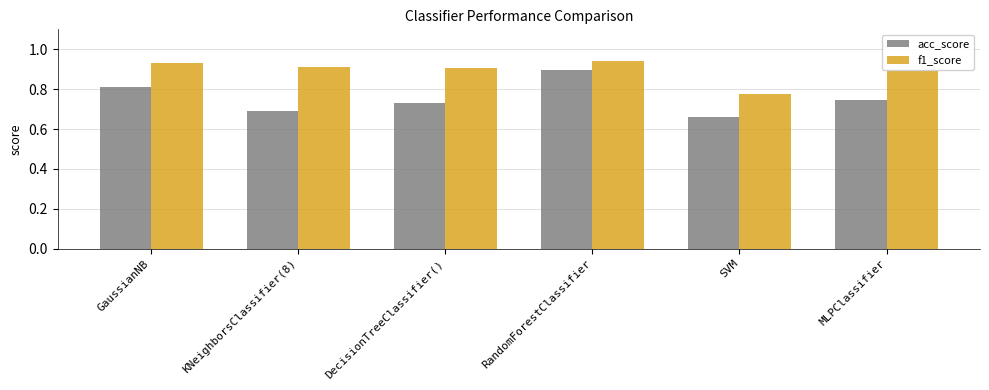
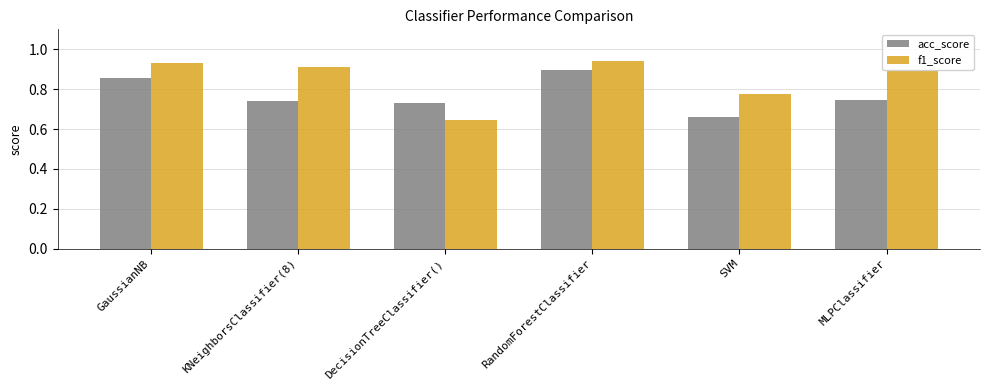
acc_score, GaussianNB: 0.81 -> 0.86
acc_score, KNeighborsClassifier(8): 0.69 -> 0.74
f1_score, DecisionTreeClassifier(): 0.91 -> 0.65
